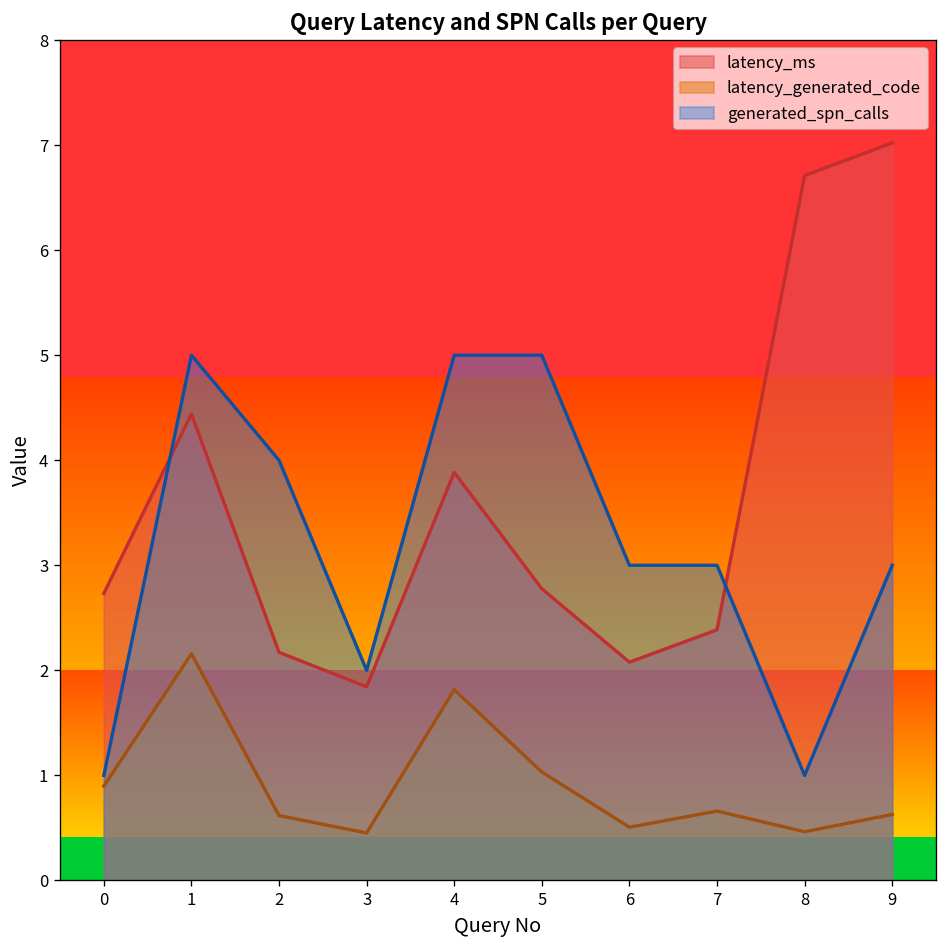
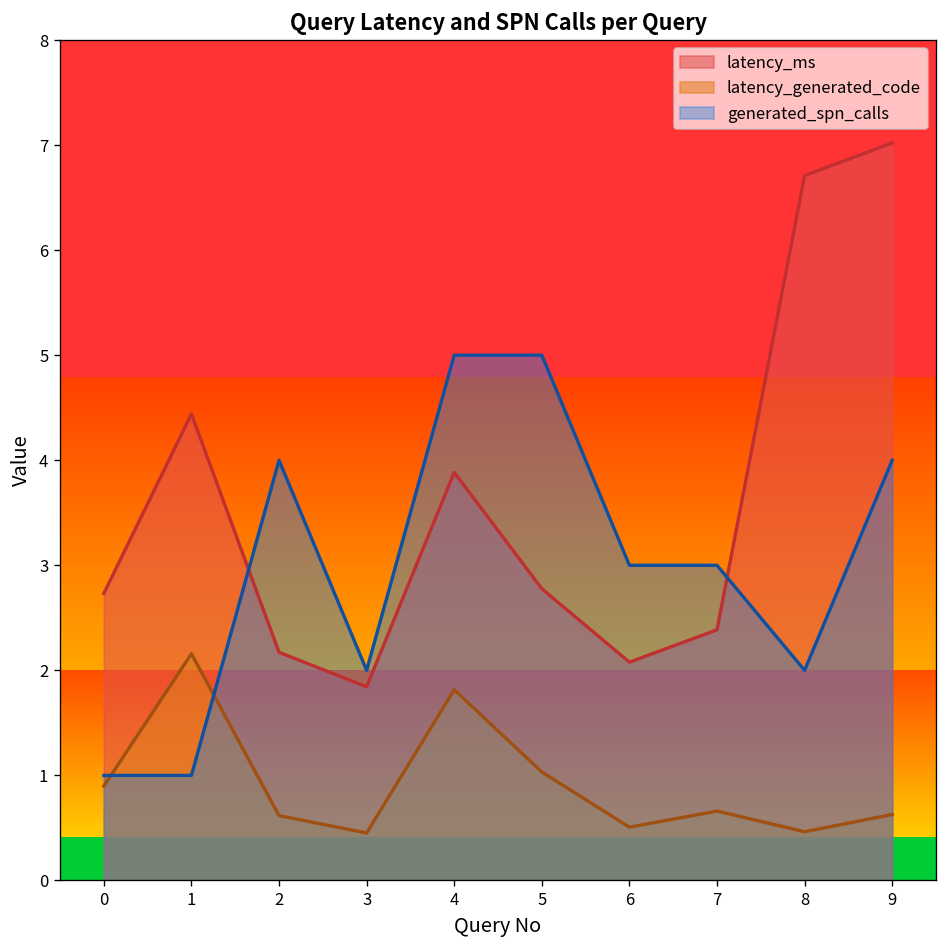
generated_spn_calls, 1: 5 -> 1
generated_spn_calls, 8: 1 -> 2
generated_spn_calls, 9: 3 -> 4
